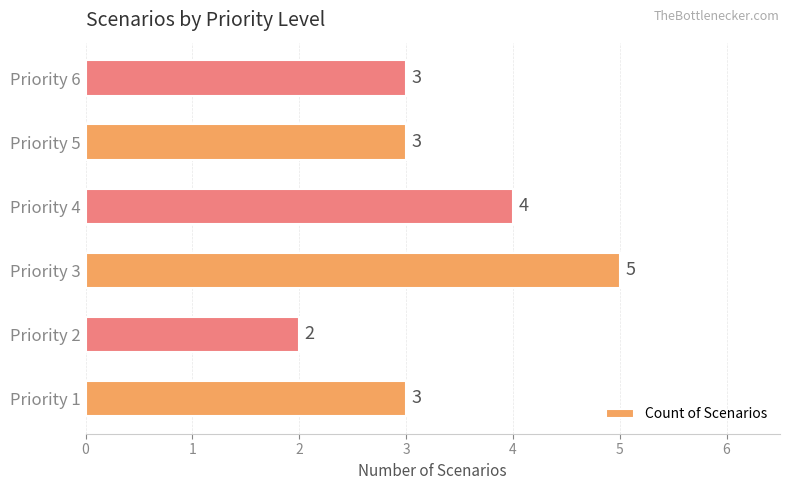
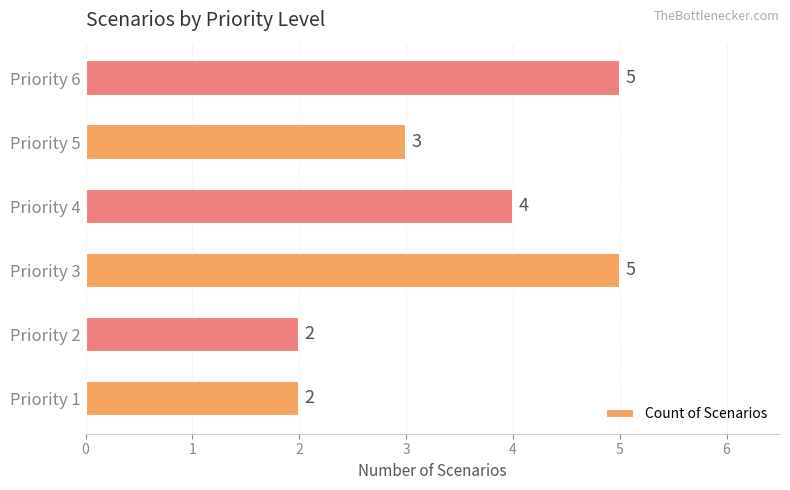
Priority 6: 3 -> 5
Priority 1: 3 -> 2
